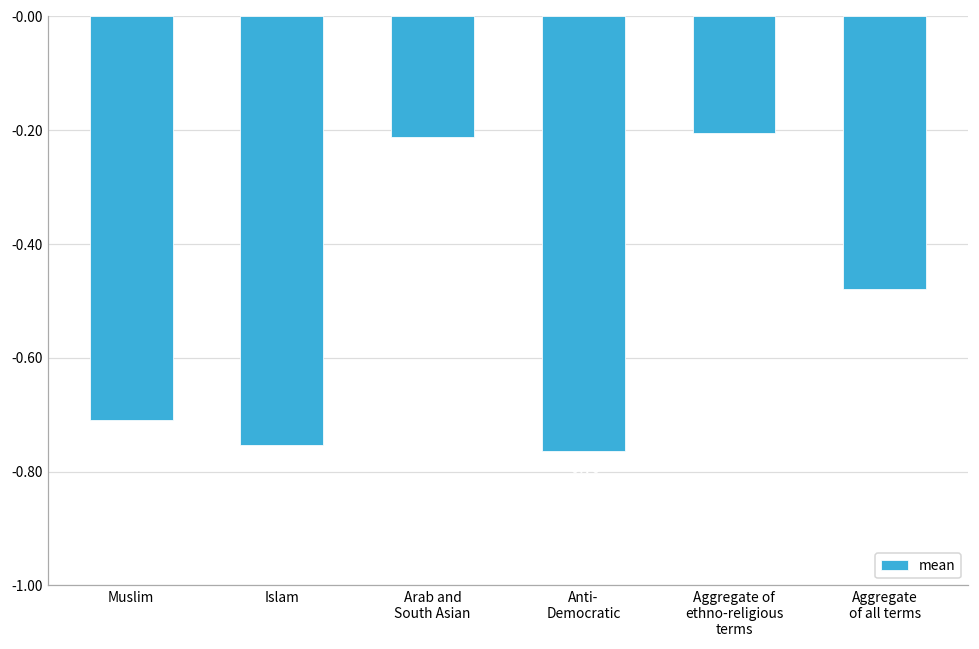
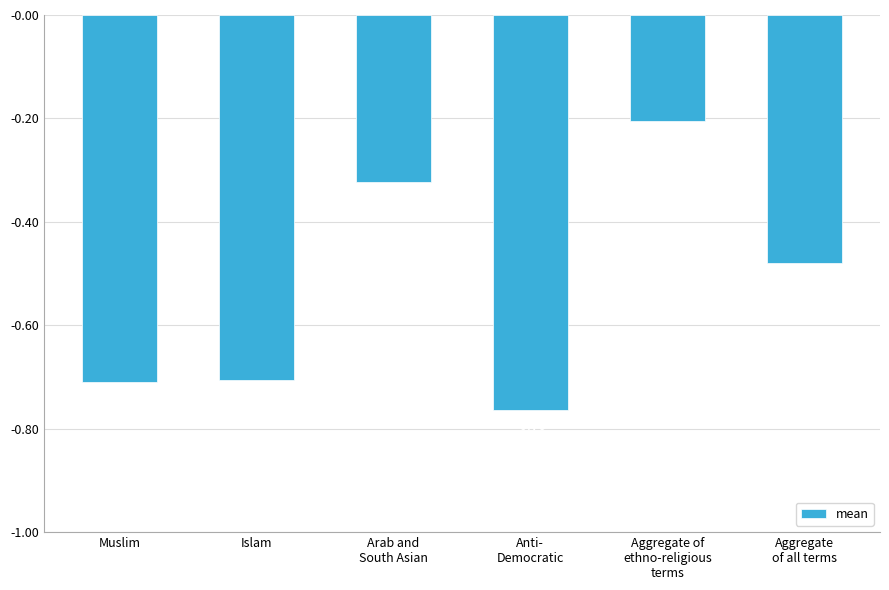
Islam: -0.75 -> -0.71
Arab and South Asian: -0.21 -> -0.32
